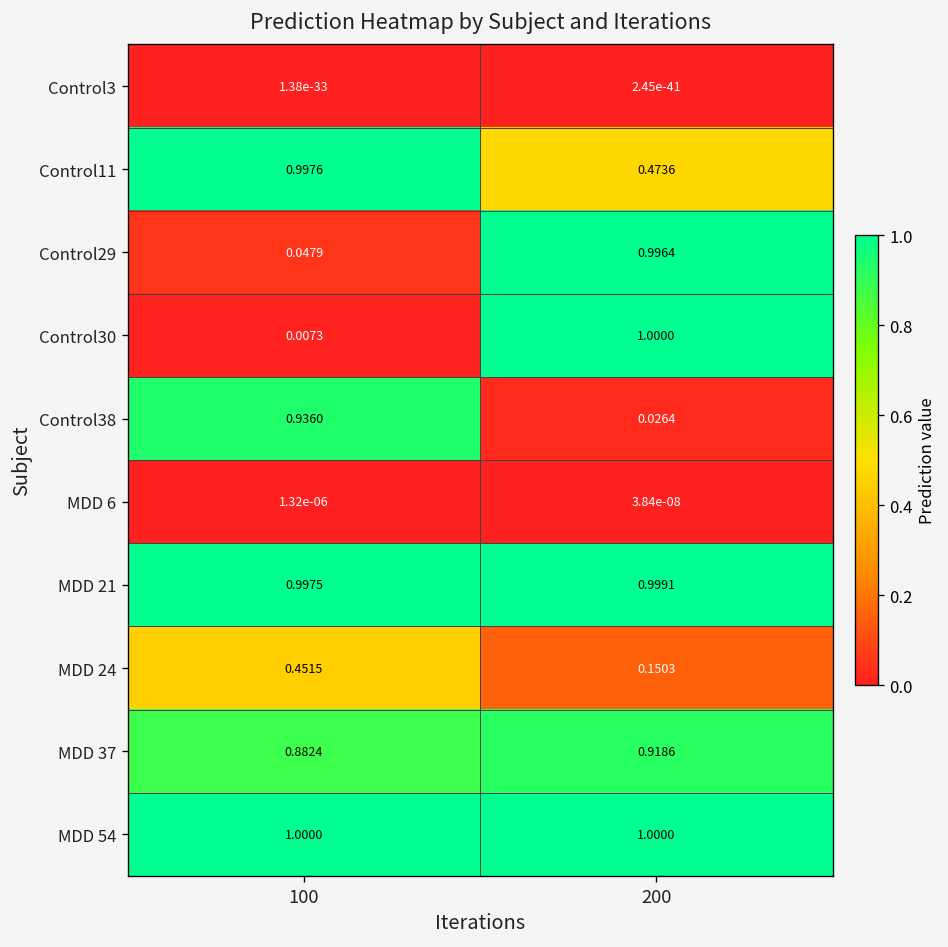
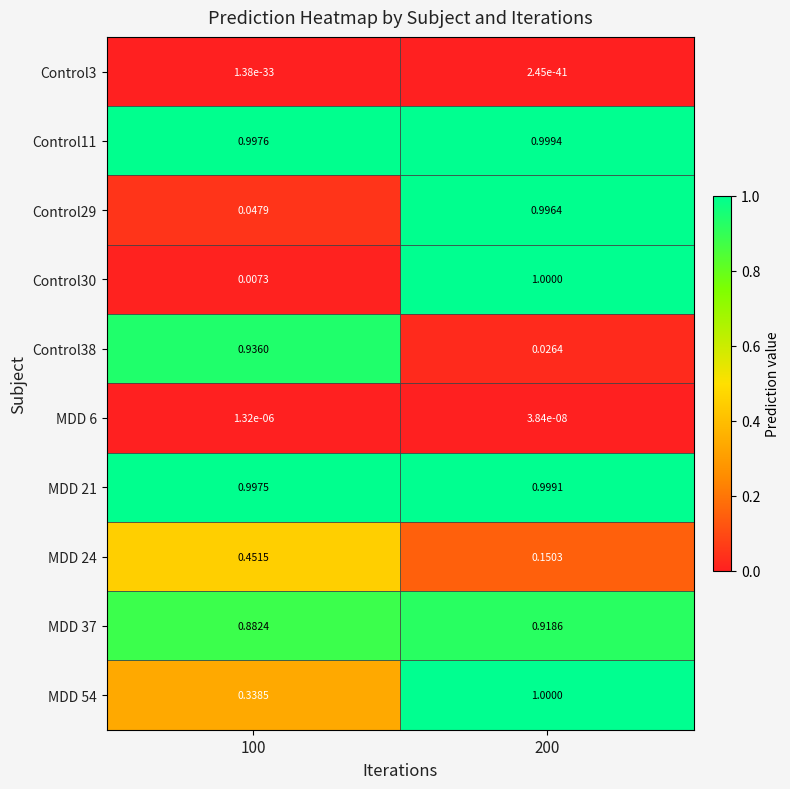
Control11, 200: 0.4736 -> 0.9994
MDD 54, 100: 1.0000 -> 0.3385
